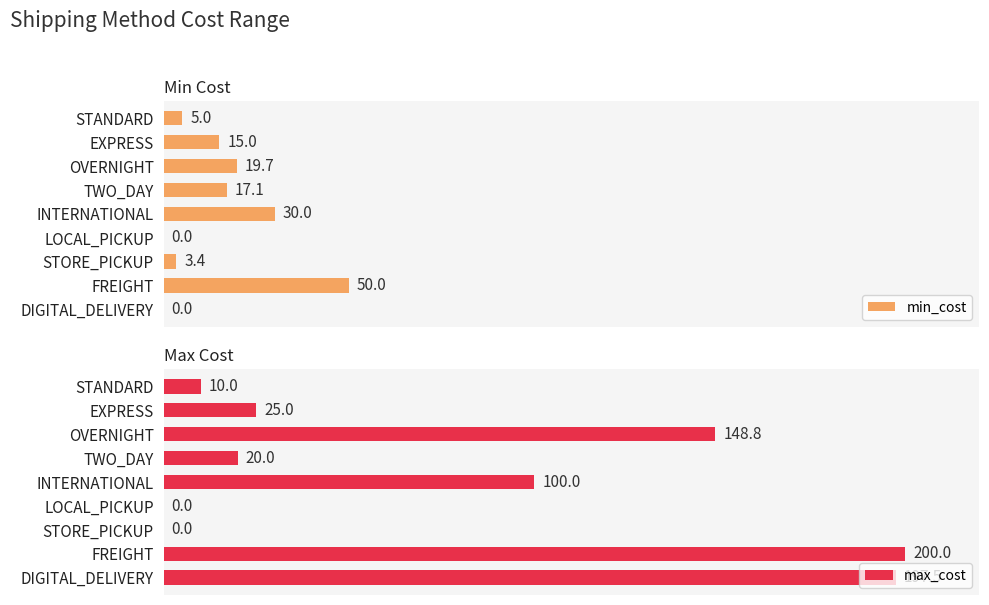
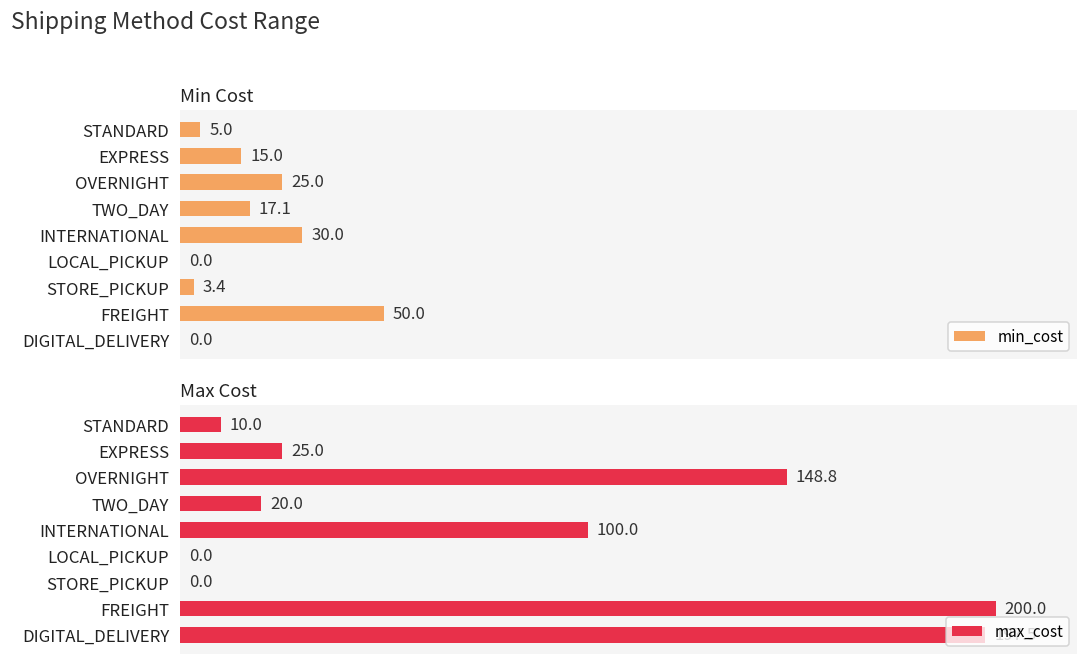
Min Cost, OVERNIGHT: 19.7 -> 25.0
